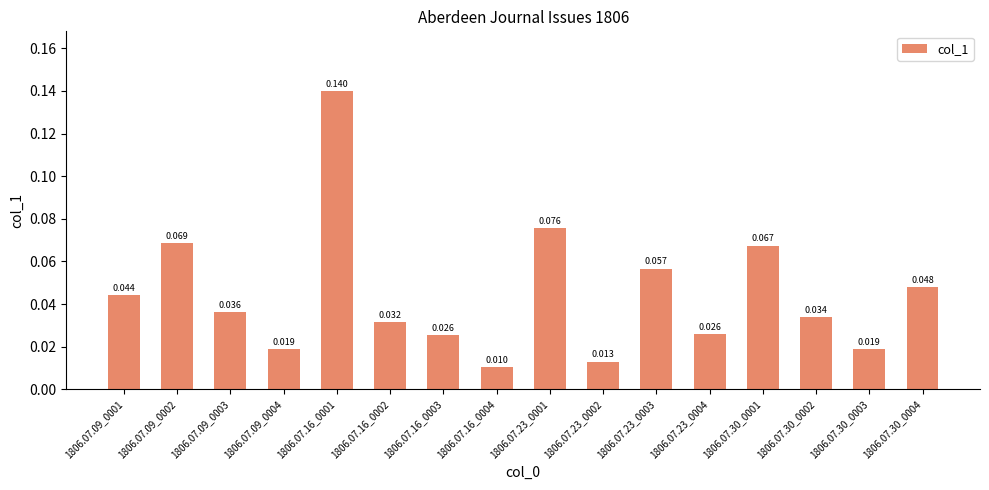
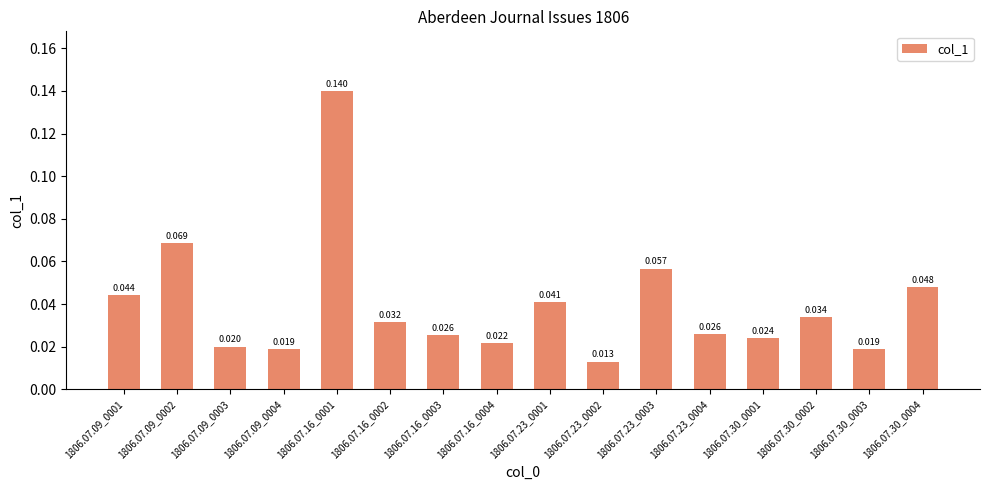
1806.07.09_0003: 0.036 -> 0.020
1806.07.16_0004: 0.010 -> 0.022
1806.07.23_0001: 0.076 -> 0.041
1806.07.30_0001: 0.067 -> 0.024
